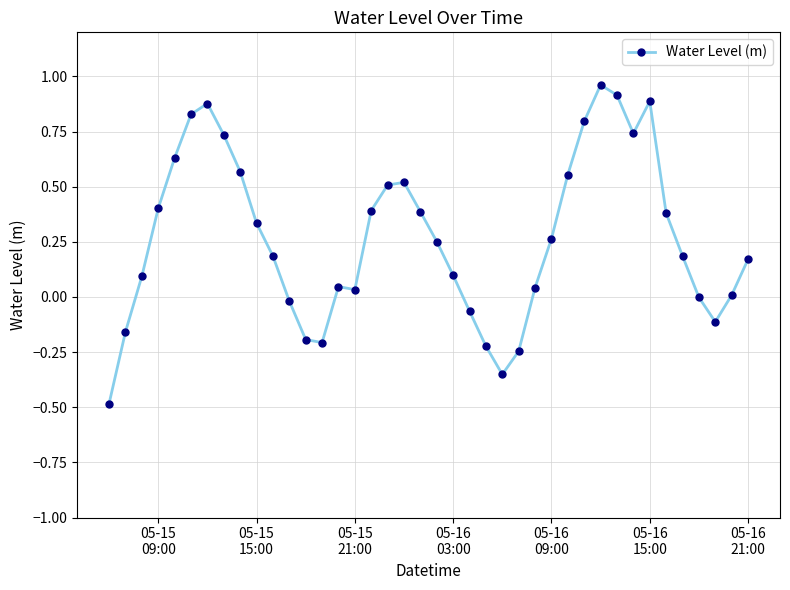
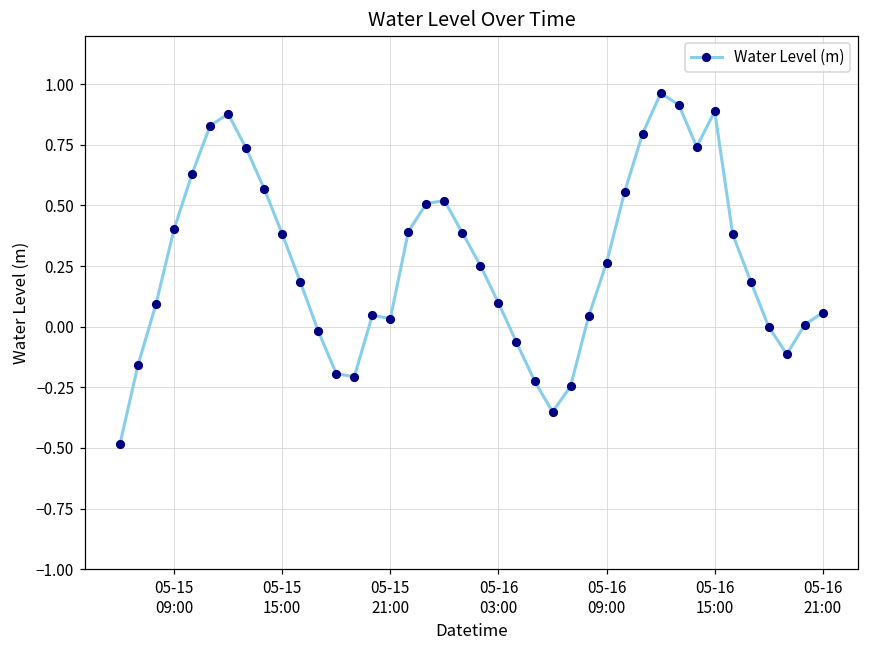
05-15 15:00: 0.34 -> 0.38
05-16 21:00: 0.17 -> 0.06
